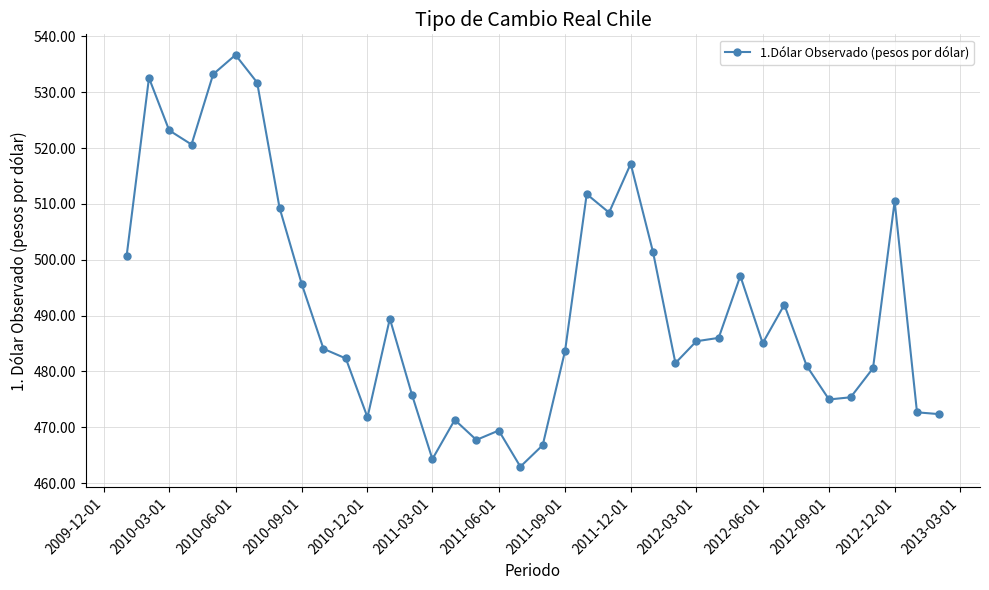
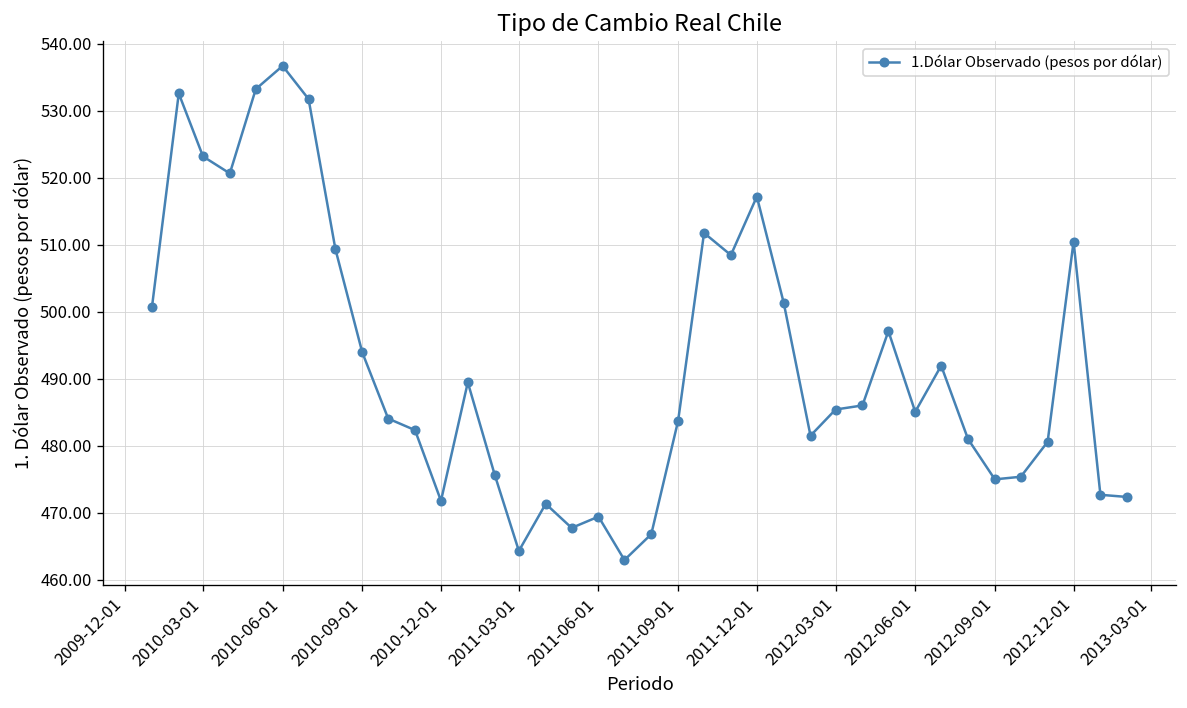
2010-09-01: 496 -> 494
